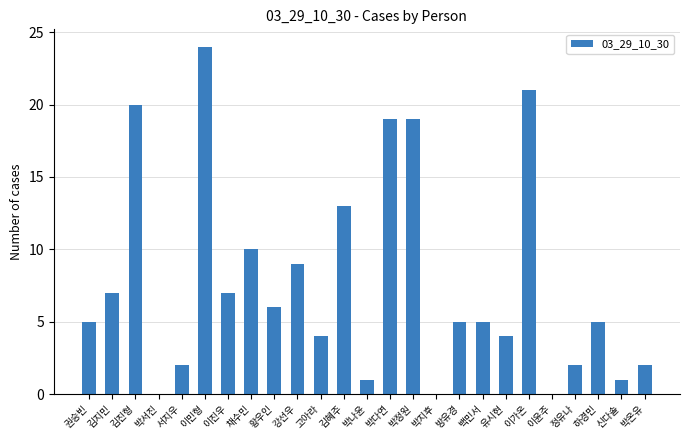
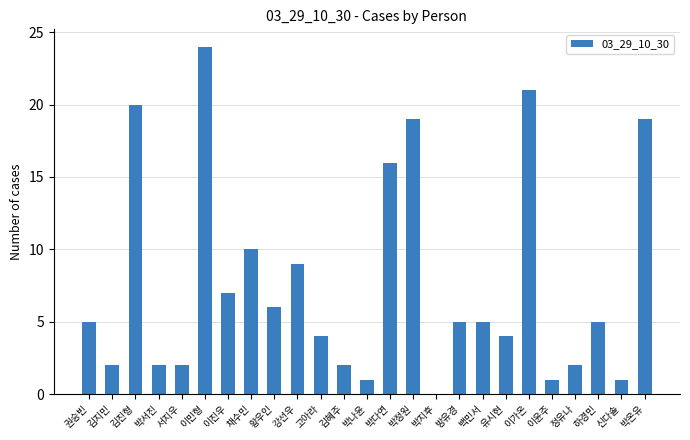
김지민: 7 -> 2
박서진: 0 -> 2
김혜주: 13 -> 2
박다연: 19 -> 16
이윤주: 0 -> 1
박온유: 2 -> 19
